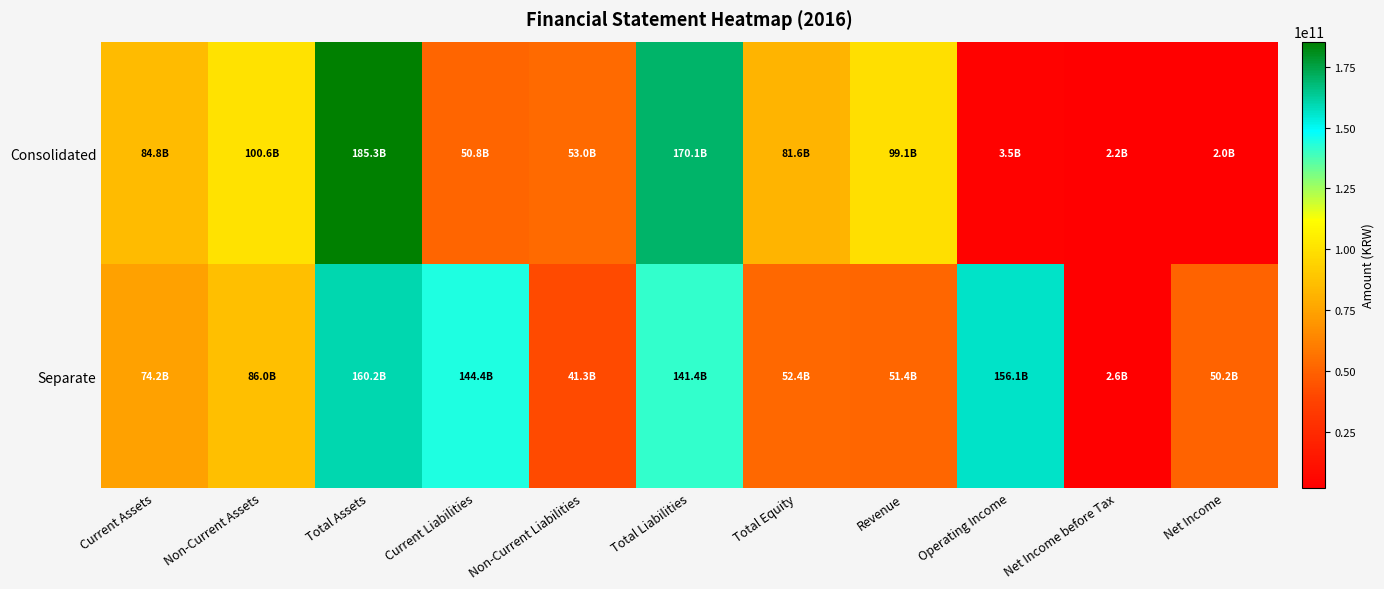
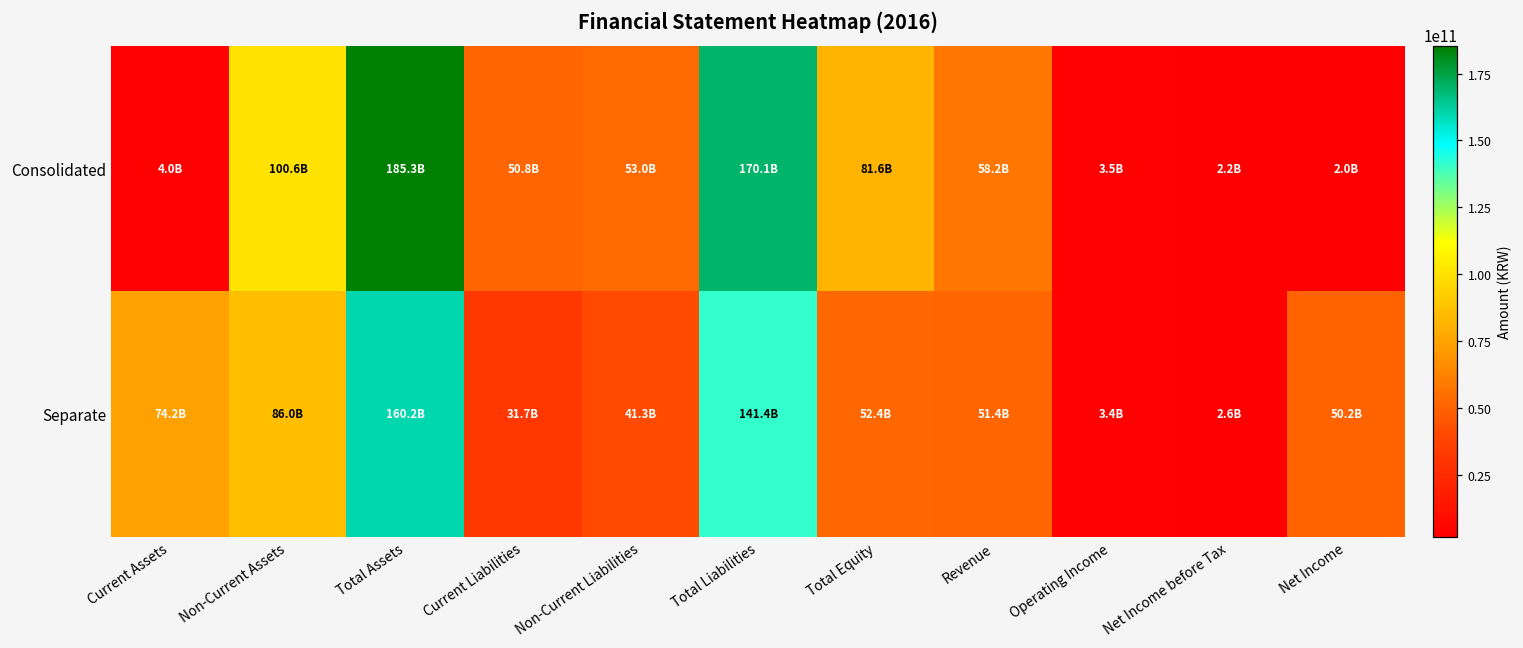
Consolidated, Current Assets: 84.8B -> 4.0B
Consolidated, Revenue: 99.1B -> 58.2B
Separate, Current Liabilities: 144.4B -> 31.7B
Separate, Operating Income: 156.1B -> 3.4B
